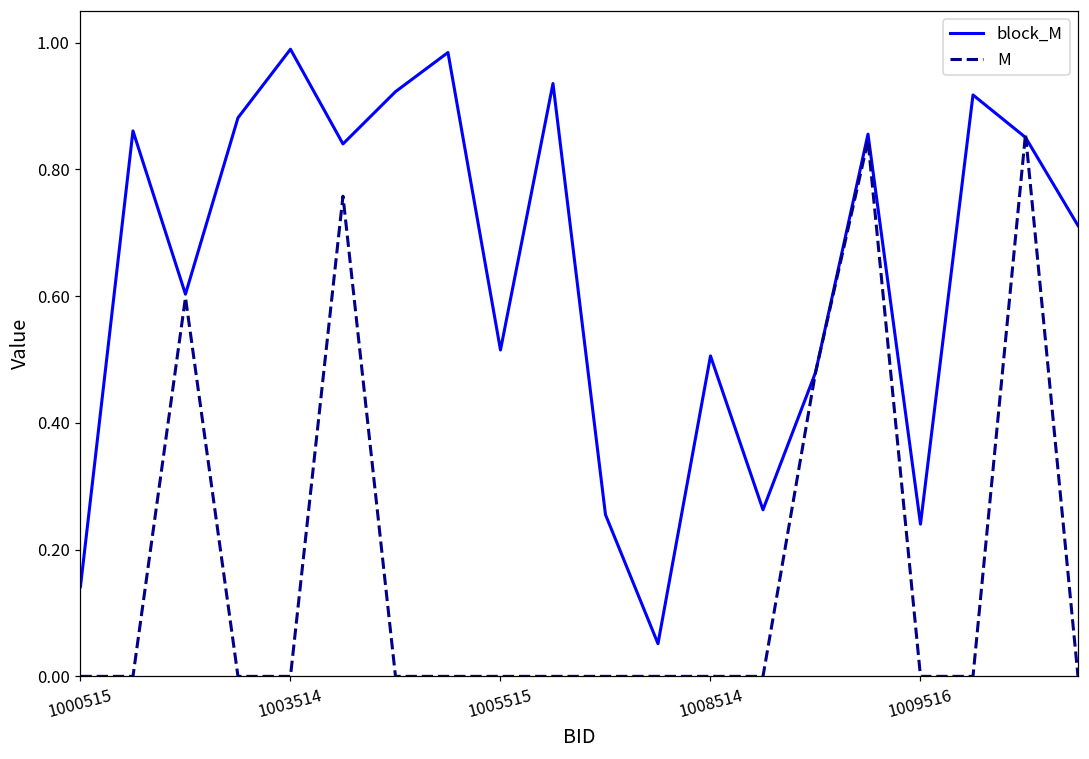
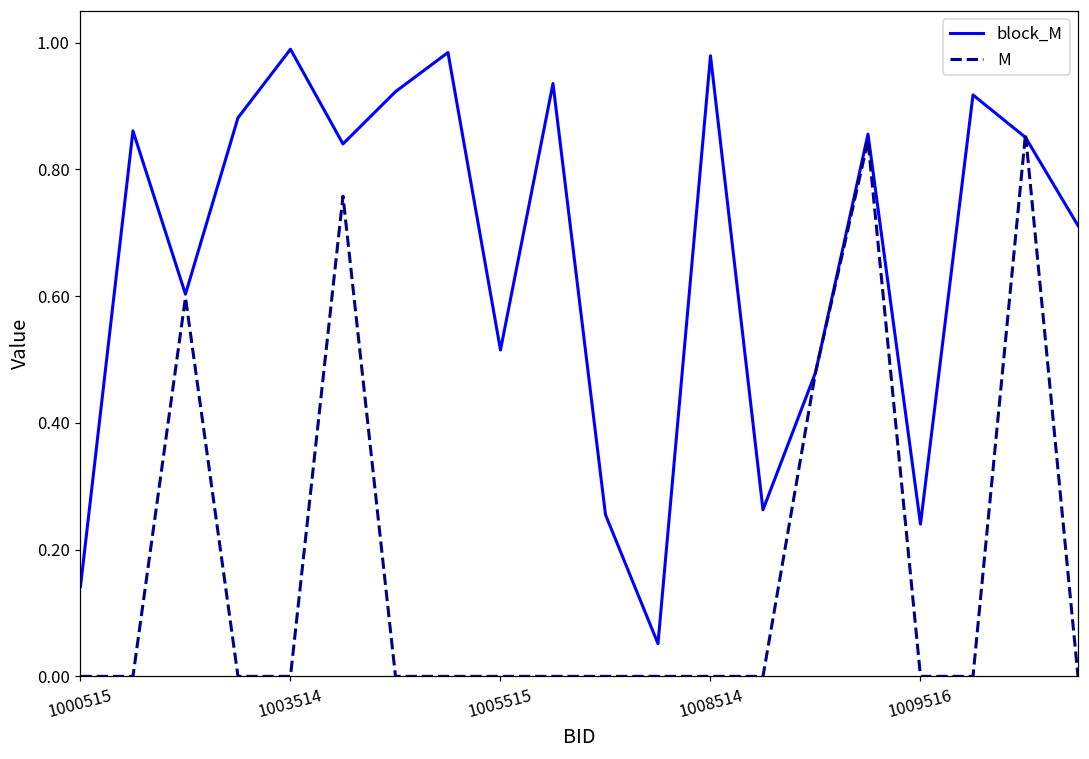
block_M, 1008514: 0.51 -> 0.98
